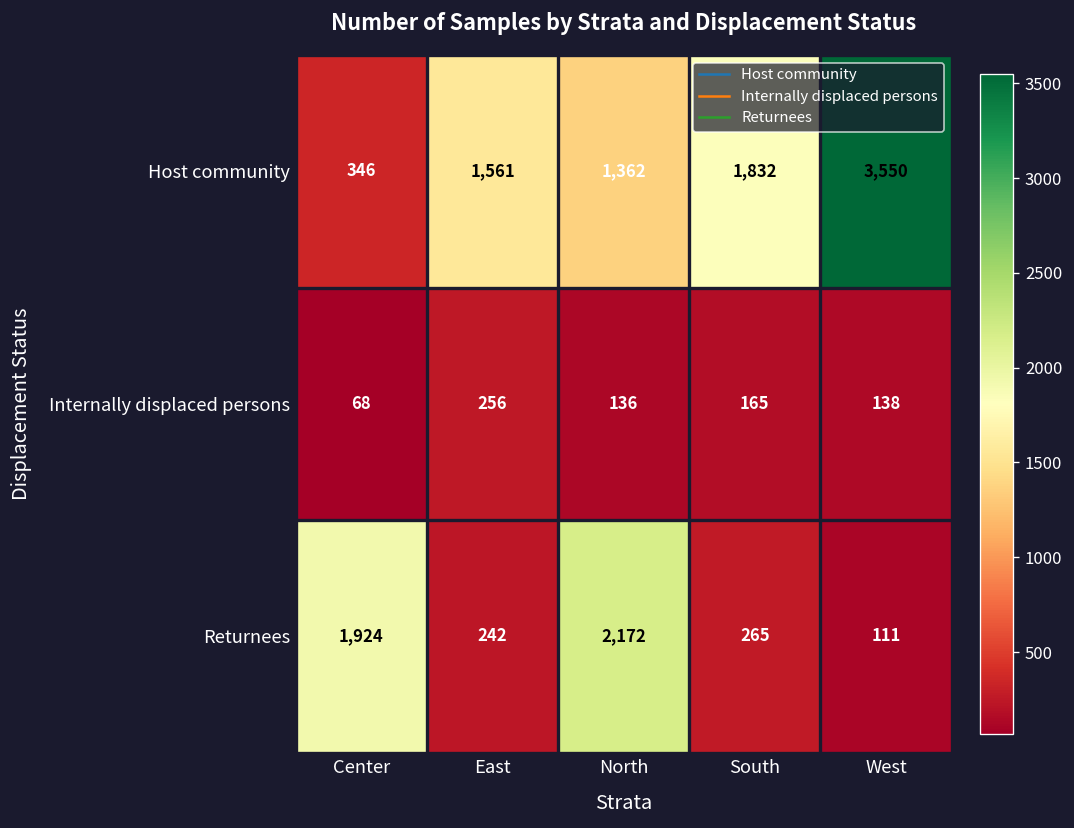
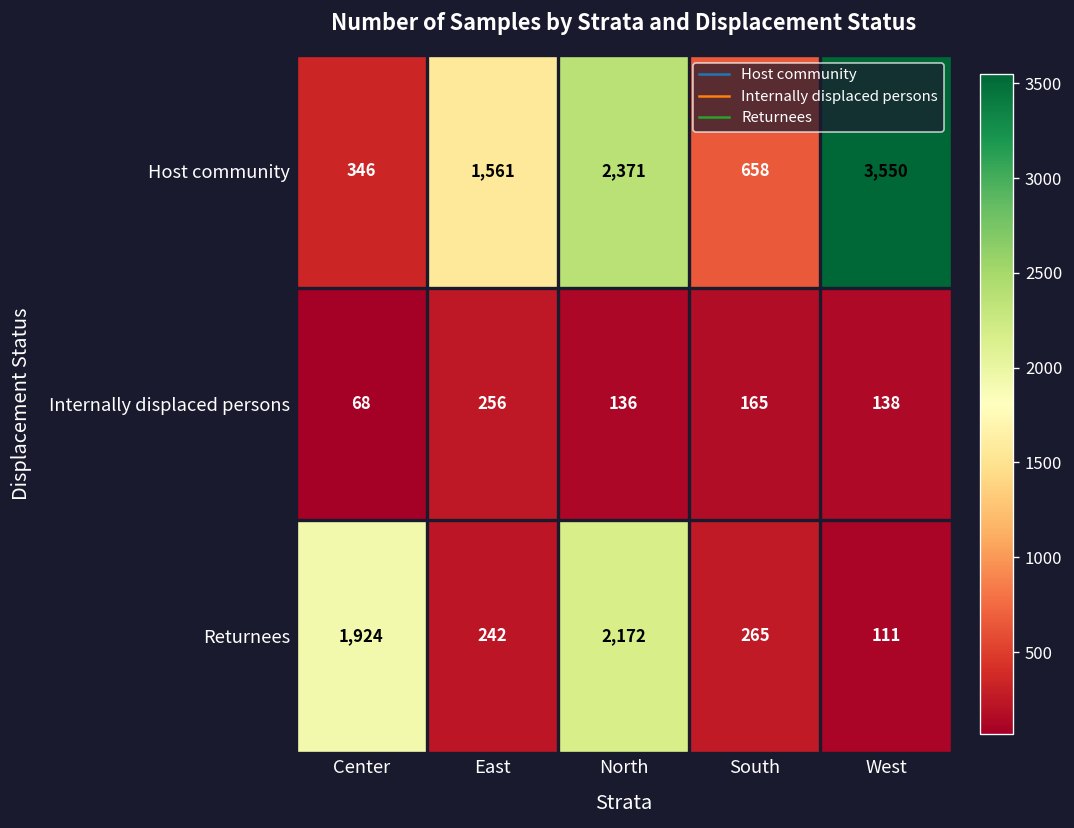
Host community, North: 1,362 -> 2,371
Host community, South: 1,832 -> 658
